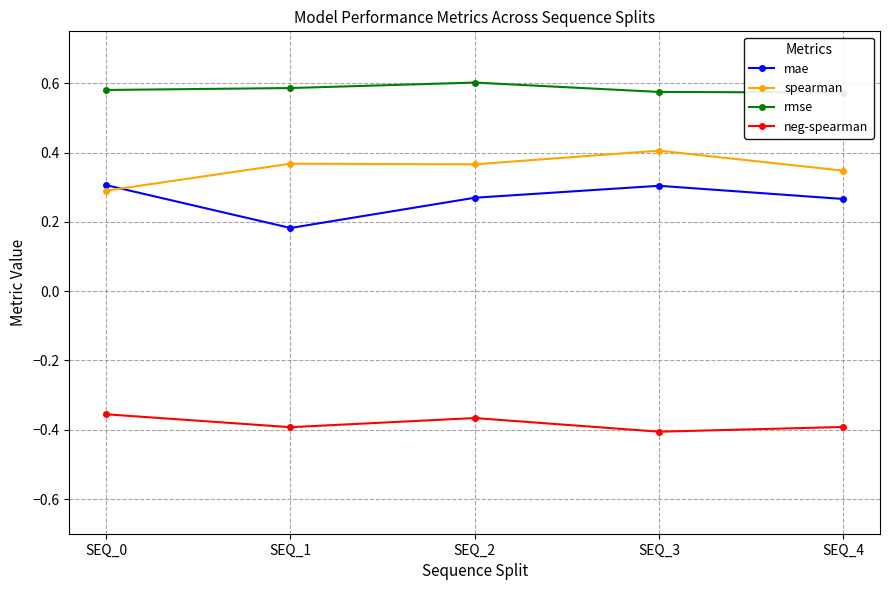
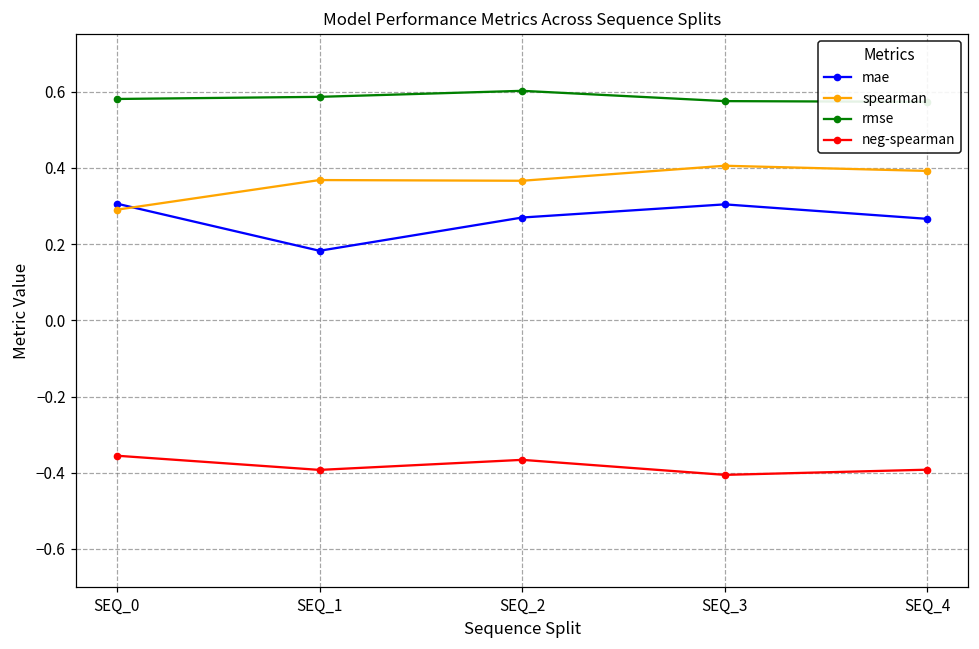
spearman, SEQ_4: 0.35 -> 0.39
